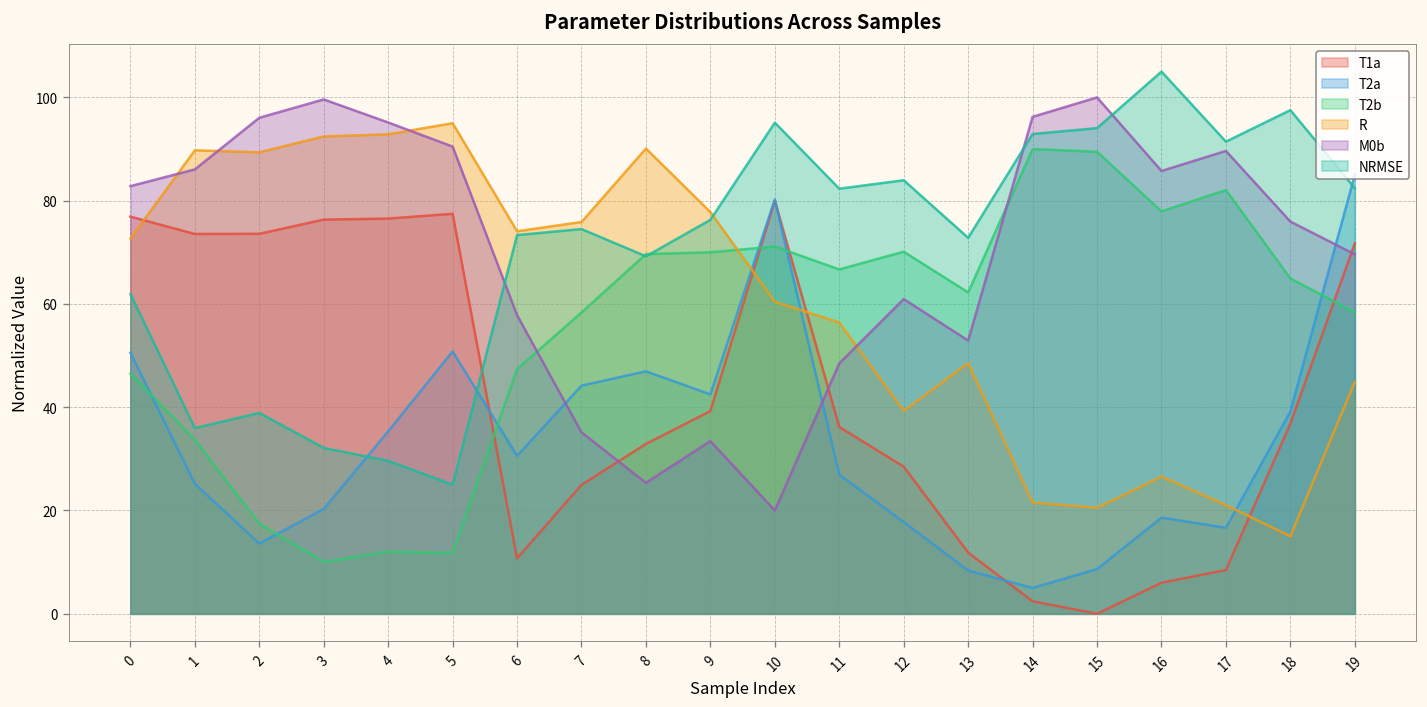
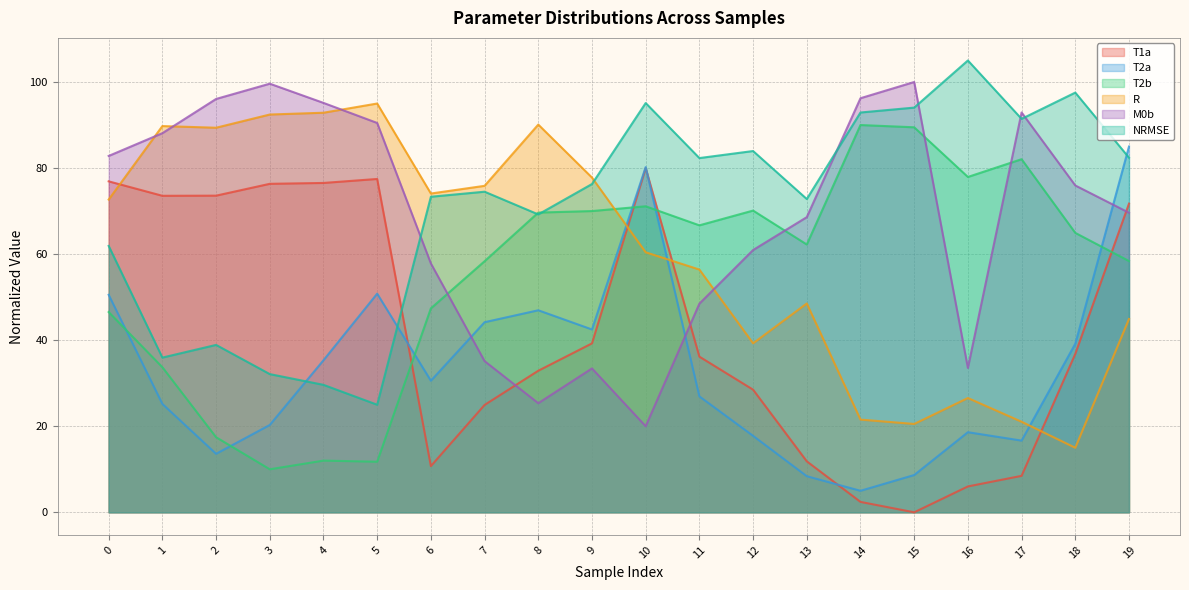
M0b, 1: 86 -> 88
M0b, 13: 53 -> 69
M0b, 16: 86 -> 34
M0b, 17: 90 -> 93
